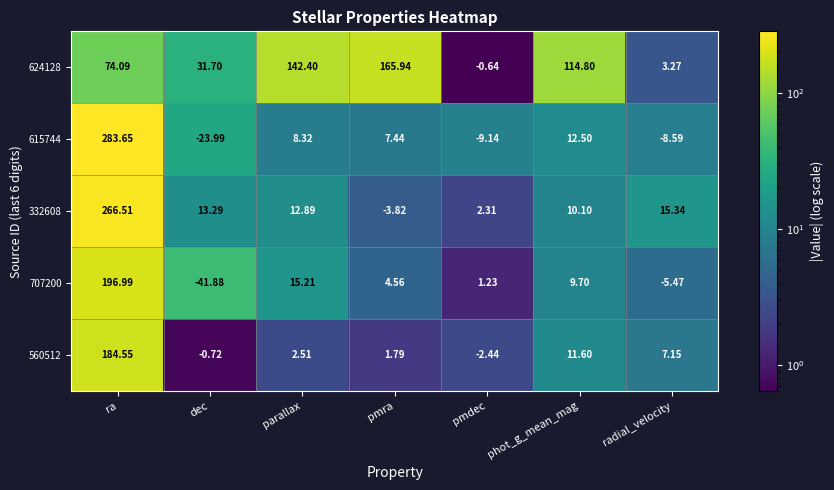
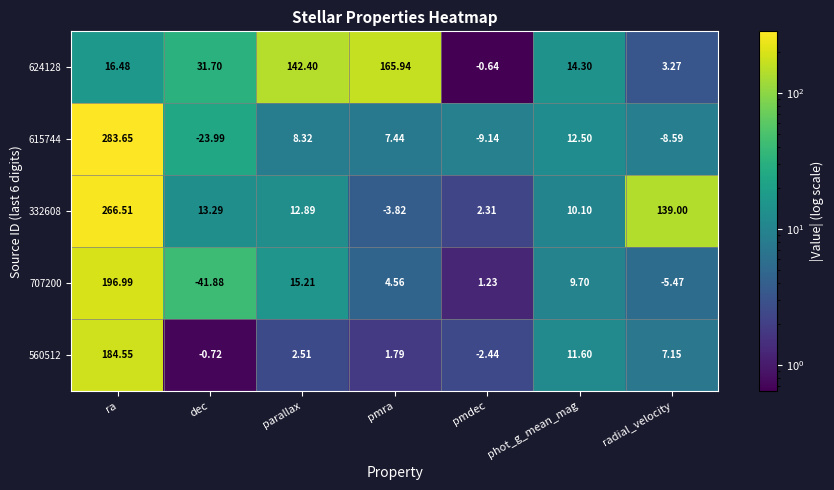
624128, ra: 74.09 -> 16.48
624128, phot_g_mean_mag: 114.80 -> 14.30
332608, radial_velocity: 15.34 -> 139.00
